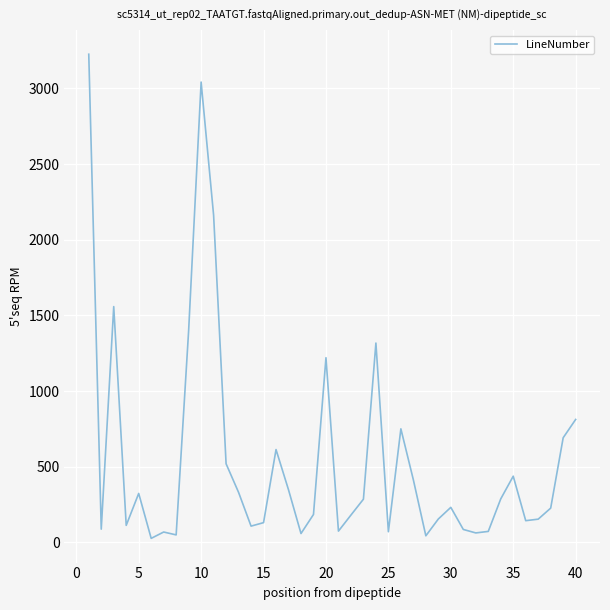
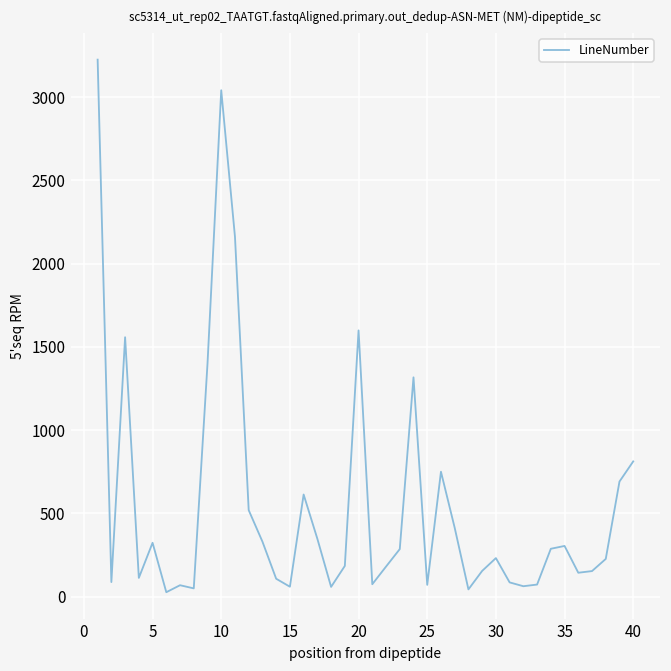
15: 130 -> 60
20: 1220 -> 1600
35: 440 -> 300
